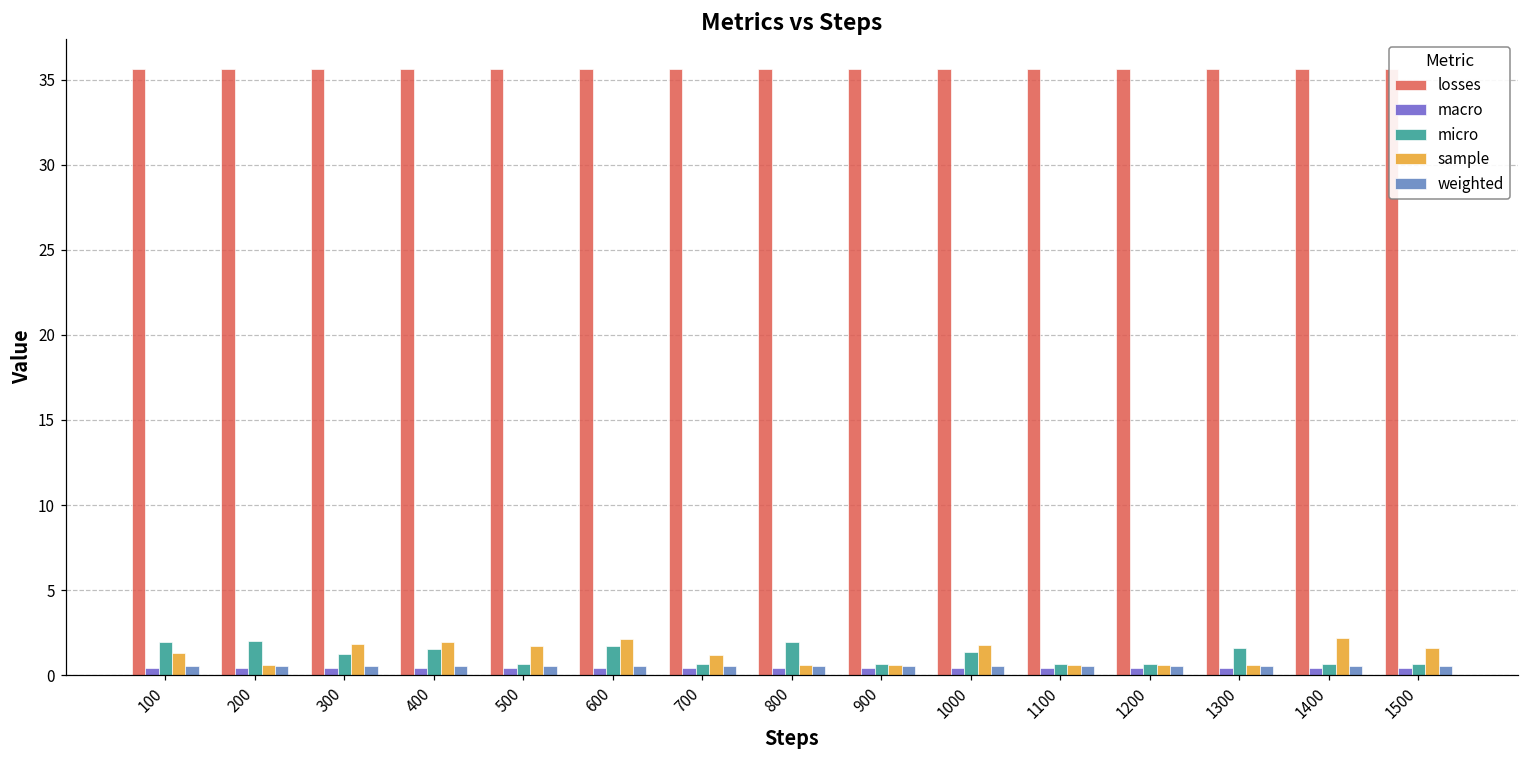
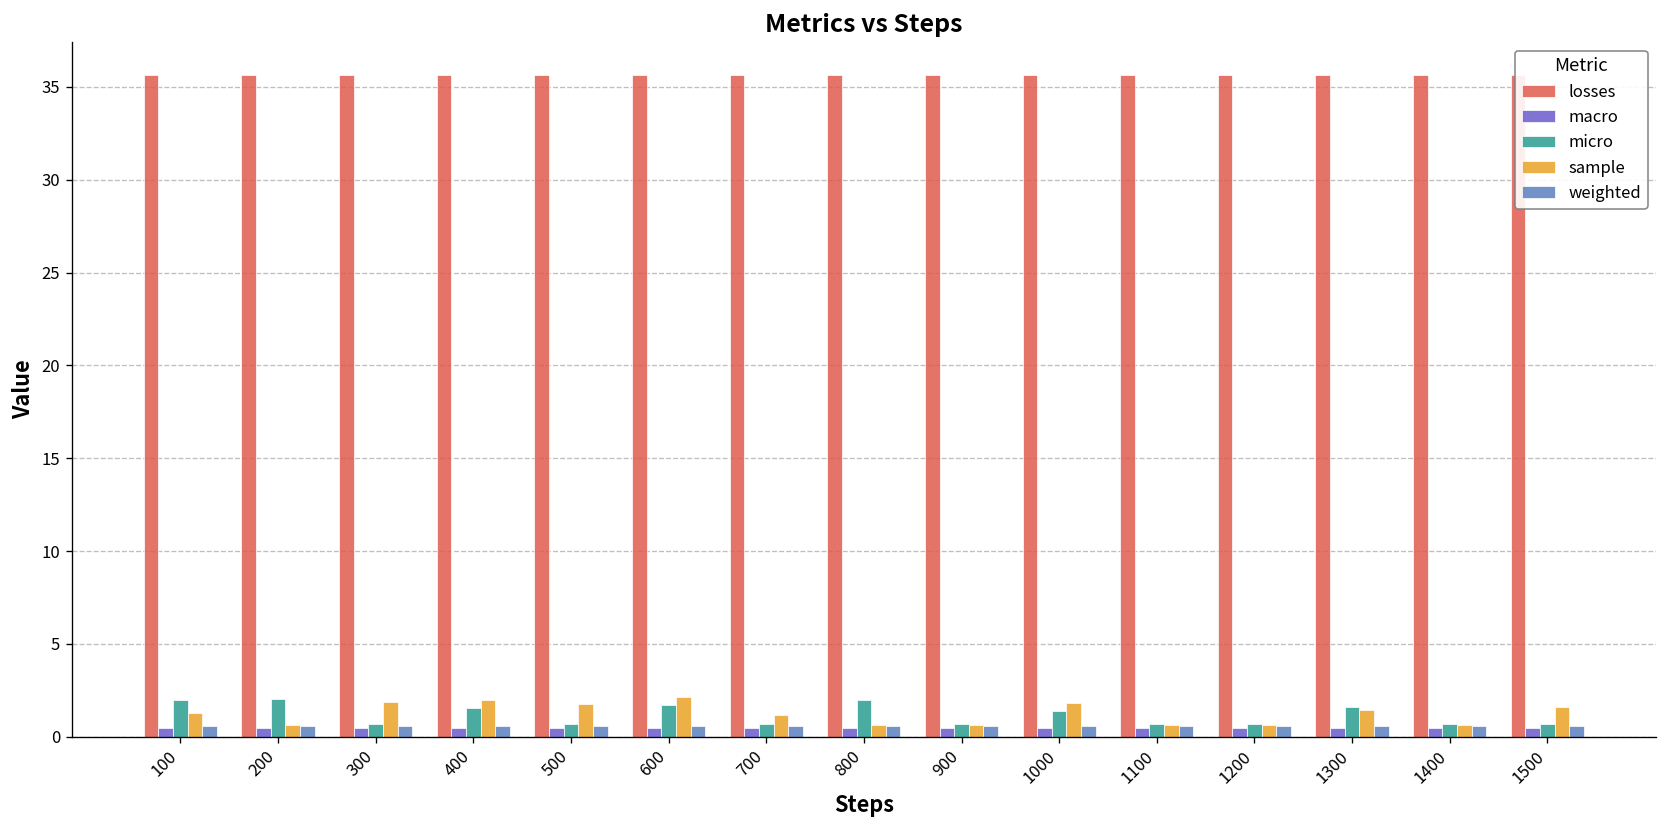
micro, 300: 1.2 -> 0.7
sample, 1300: 0.6 -> 1.5
sample, 1400: 2.2 -> 0.6
